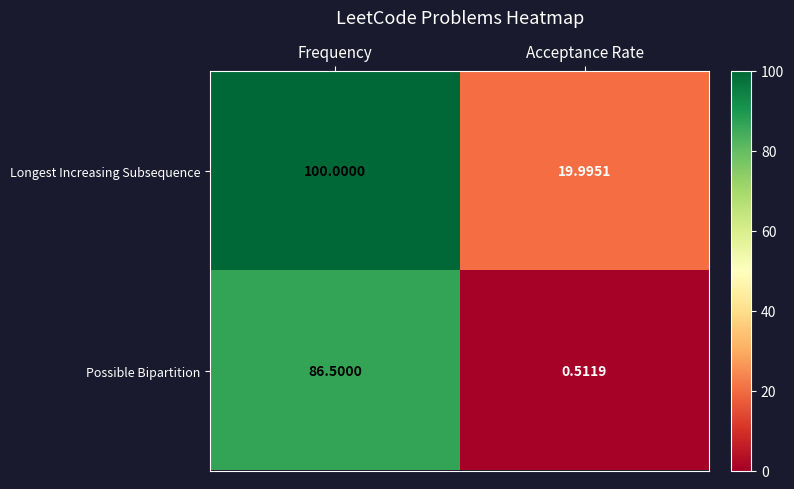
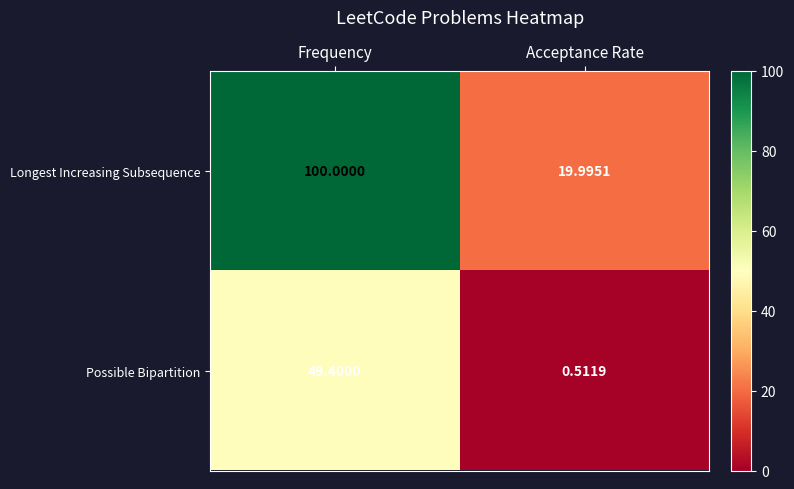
Possible Bipartition, Frequency: 86.5000 -> 49.4000
